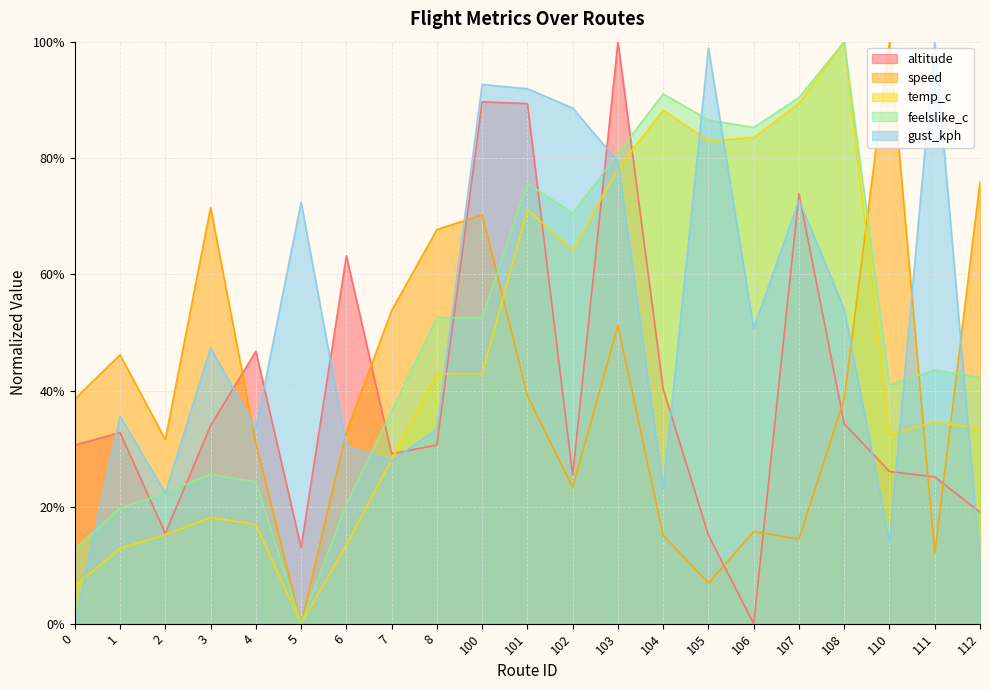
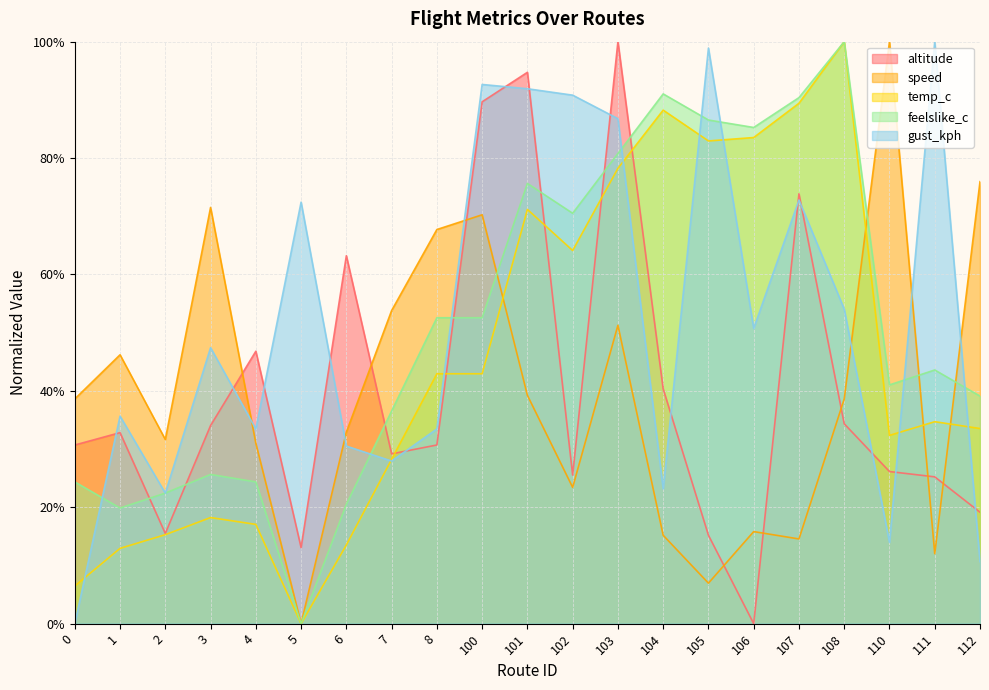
feelslike_c, 0: 13% -> 24%
altitude, 101: 89% -> 95%
gust_kph, 102: 89% -> 91%
gust_kph, 103: 79% -> 87%
feelslike_c, 112: 42% -> 39%
